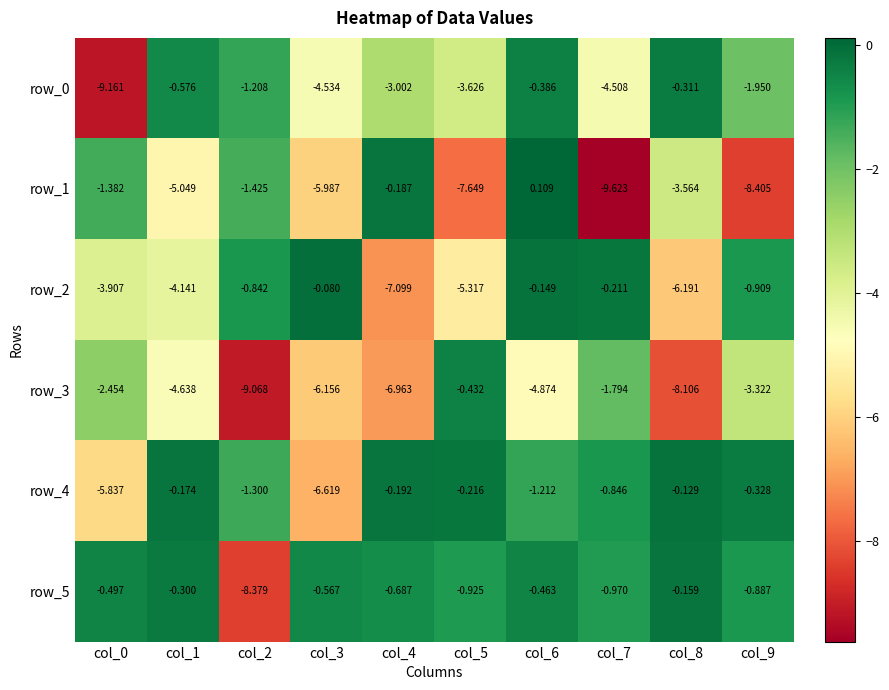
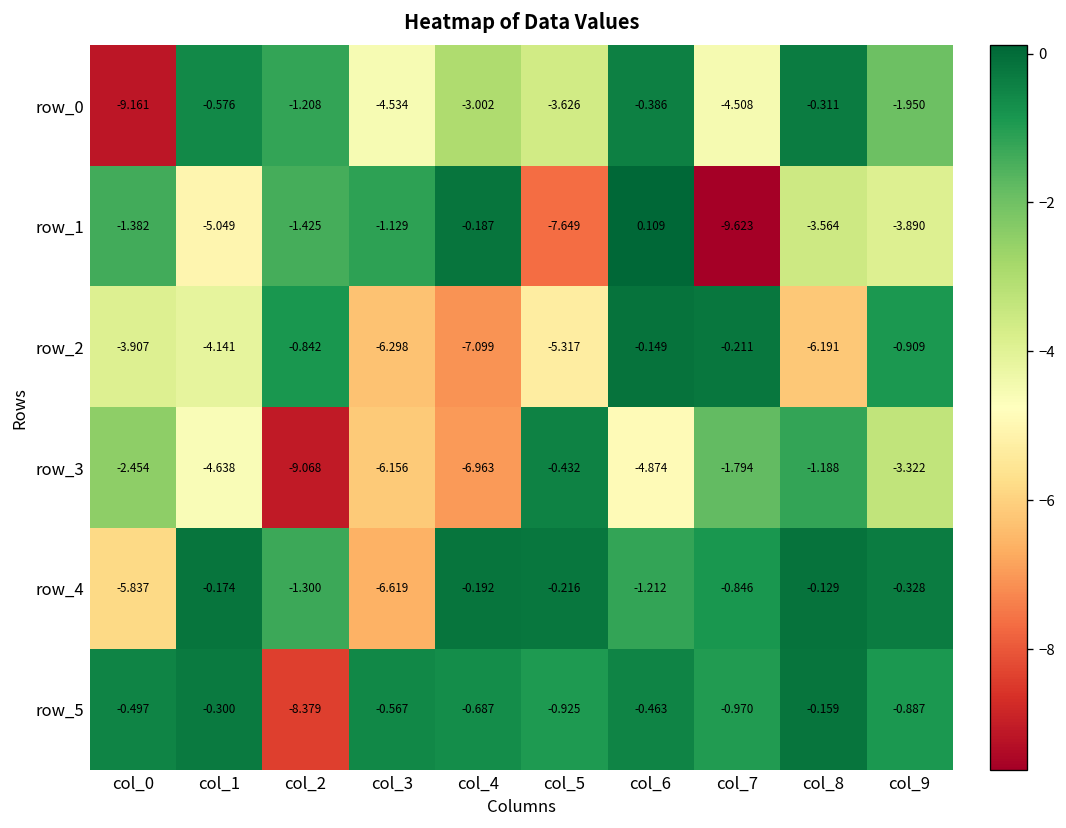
row_1, col_3: -5.987 -> -1.129
row_1, col_9: -8.405 -> -3.890
row_2, col_3: -0.080 -> -6.298
row_3, col_8: -8.106 -> -1.188
